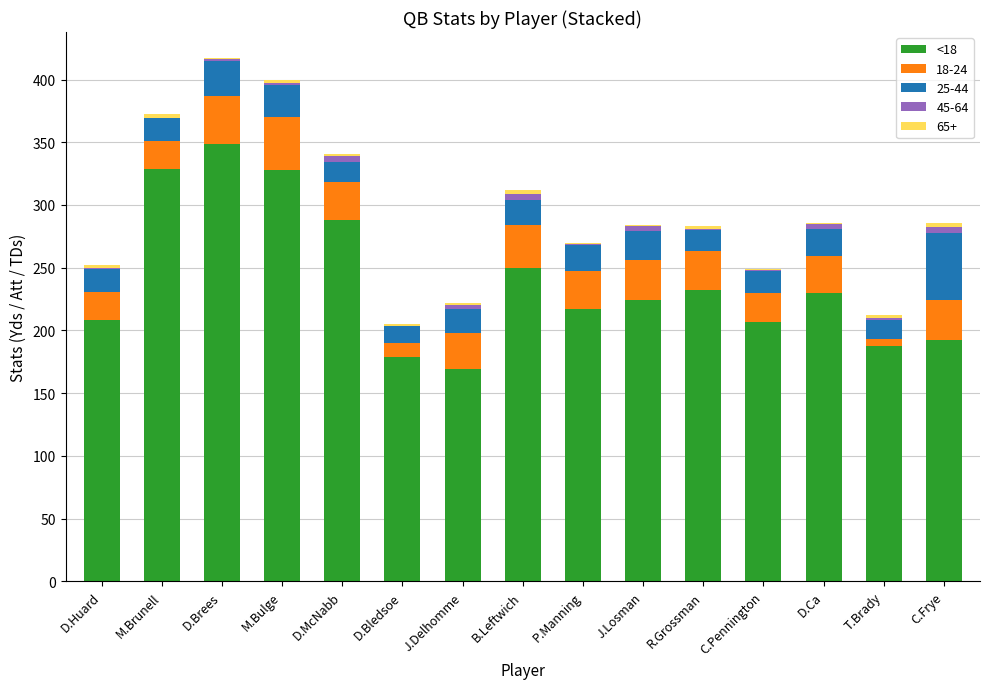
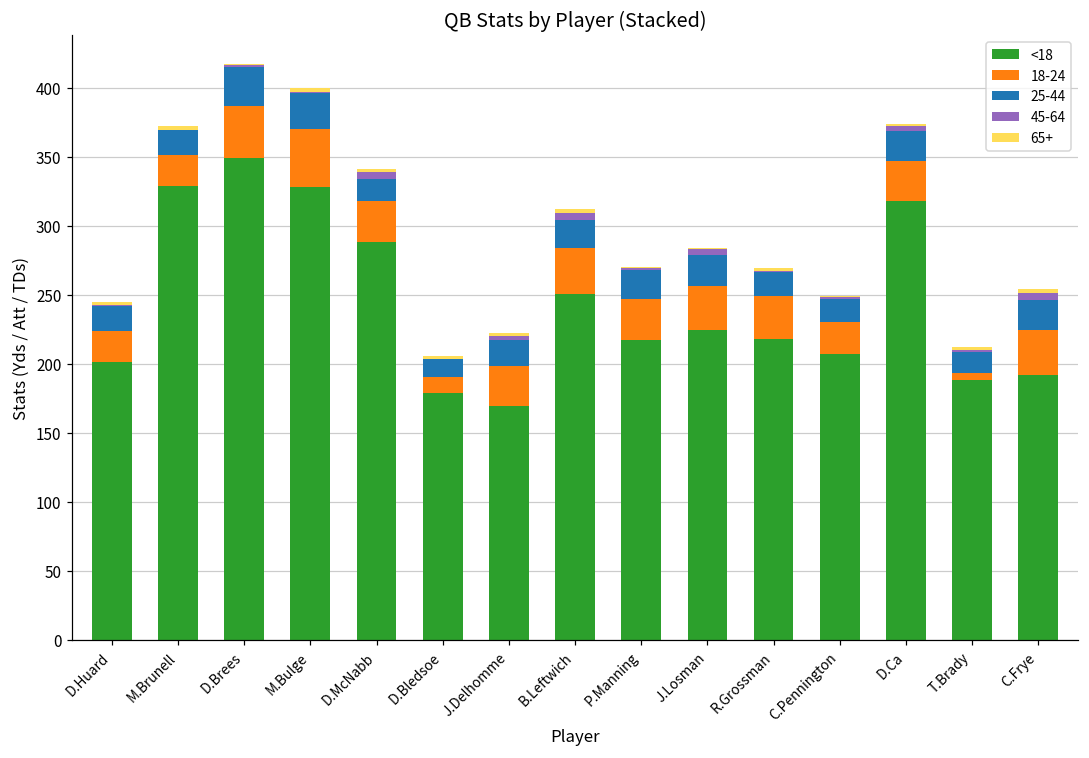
<18, D.Huard: 208 -> 201
<18, R.Grossman: 232 -> 218
<18, D.Ca: 230 -> 318
25-44, C.Frye: 54 -> 22
